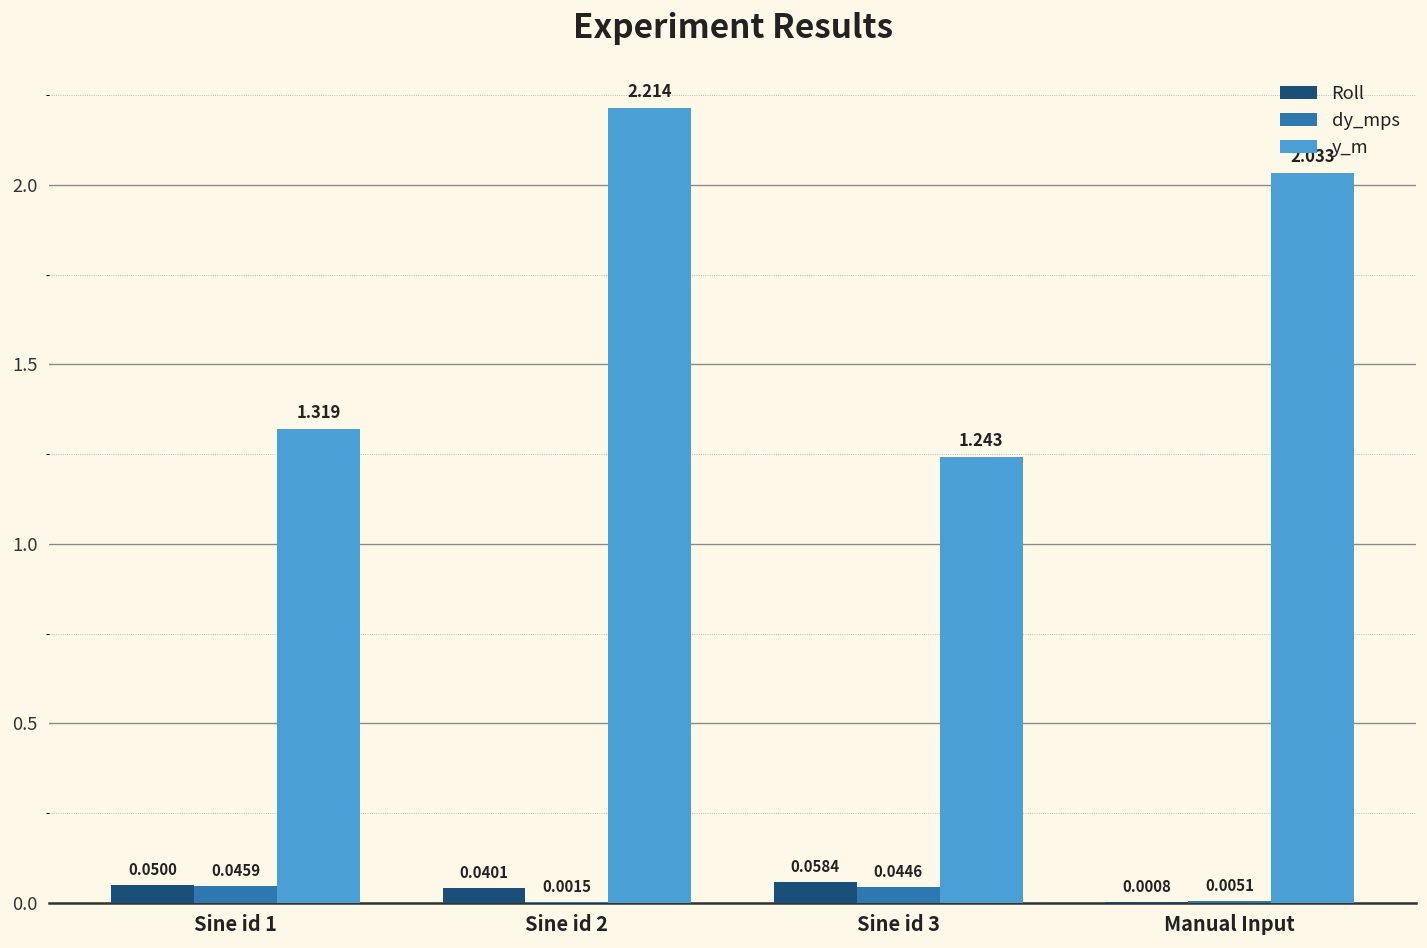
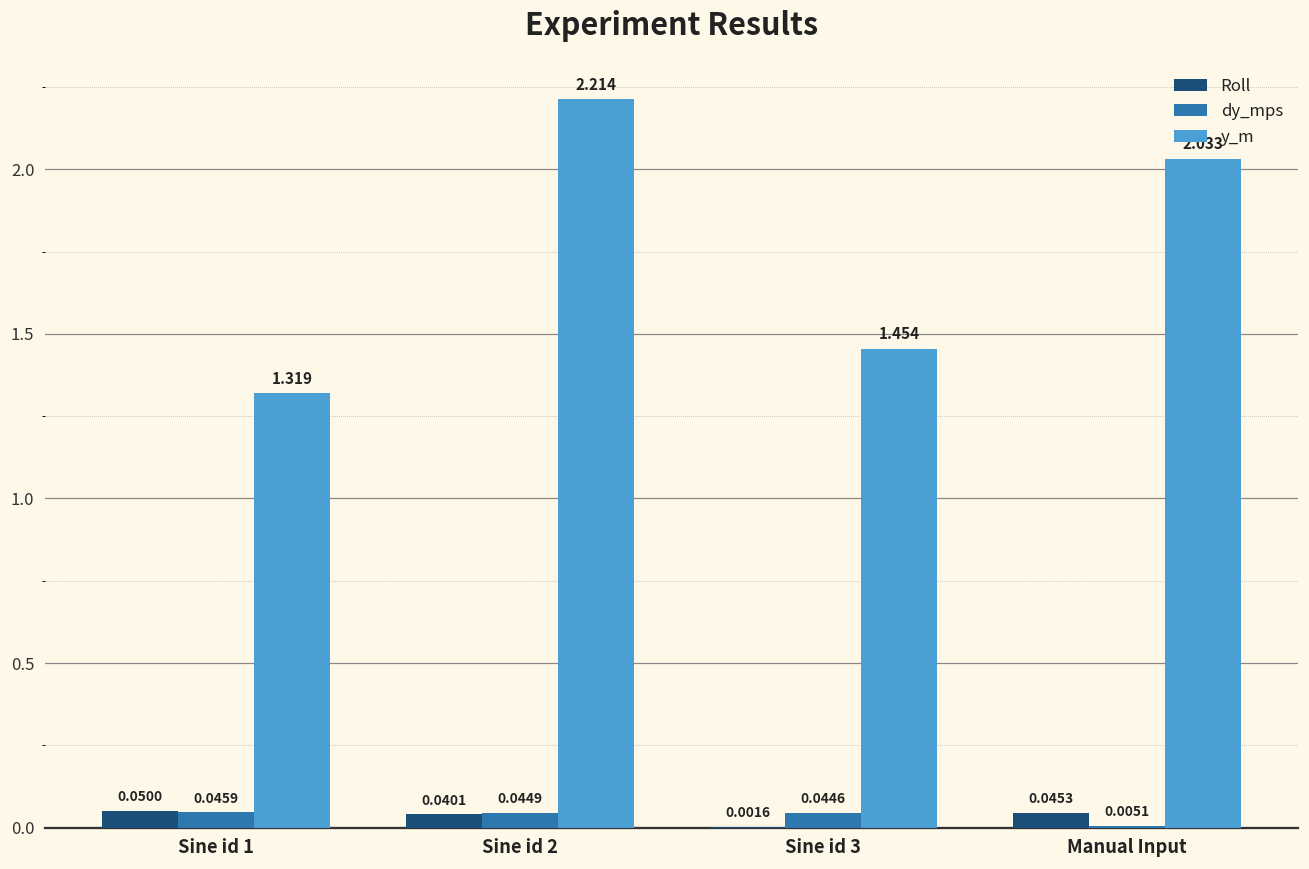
dy_mps, Sine id 2: 0.0015 -> 0.0449
Roll, Sine id 3: 0.0584 -> 0.0016
y_m, Sine id 3: 1.243 -> 1.454
Roll, Manual Input: 0.0008 -> 0.0453
